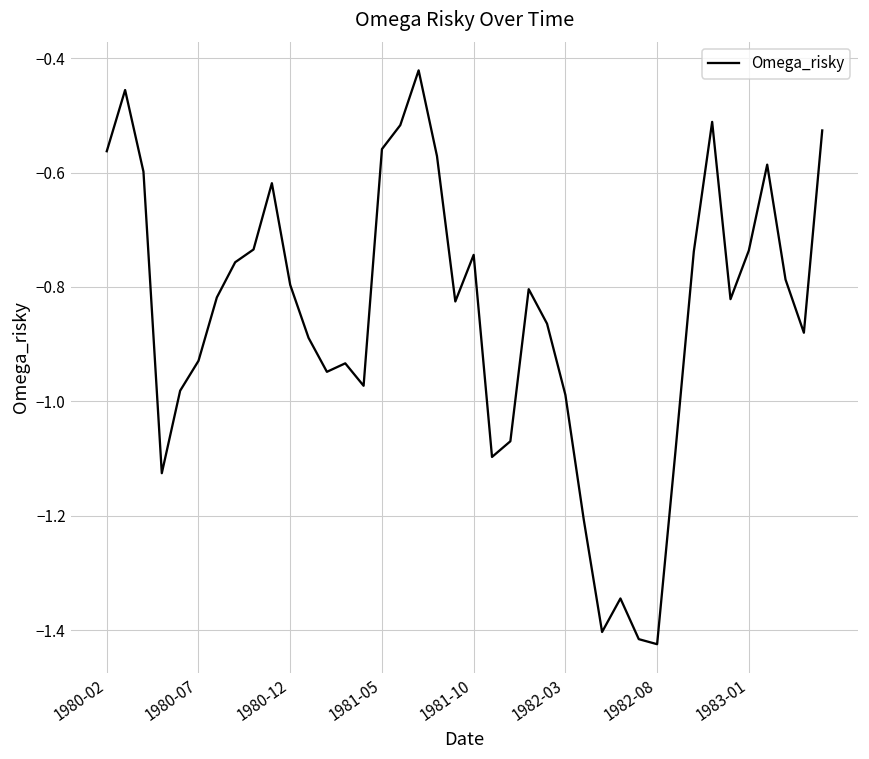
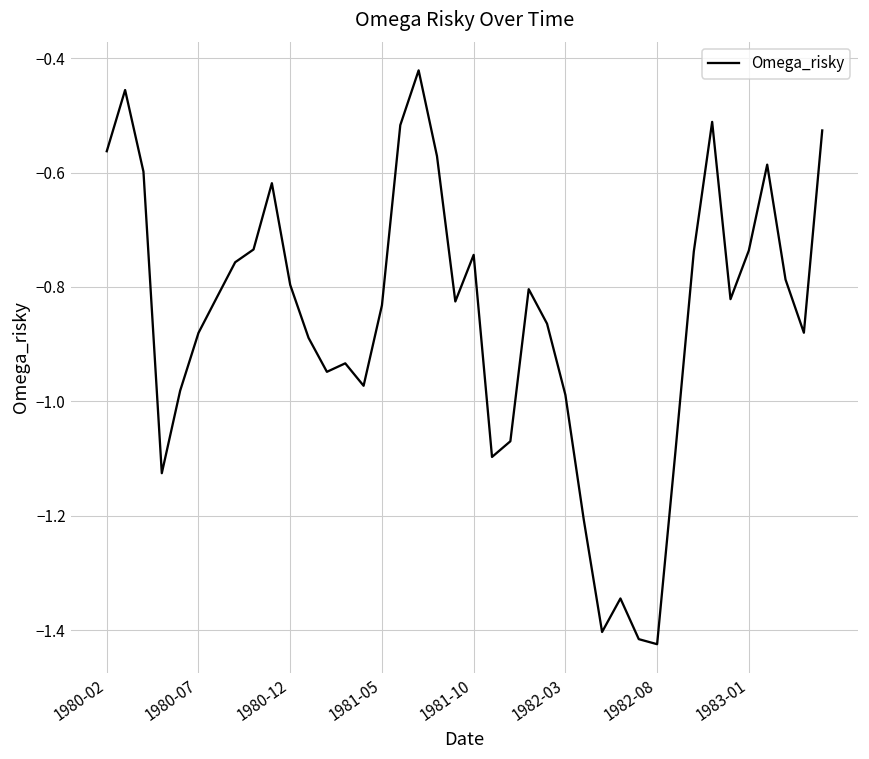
1980-07: -0.93 -> -0.88
1981-05: -0.56 -> -0.83
